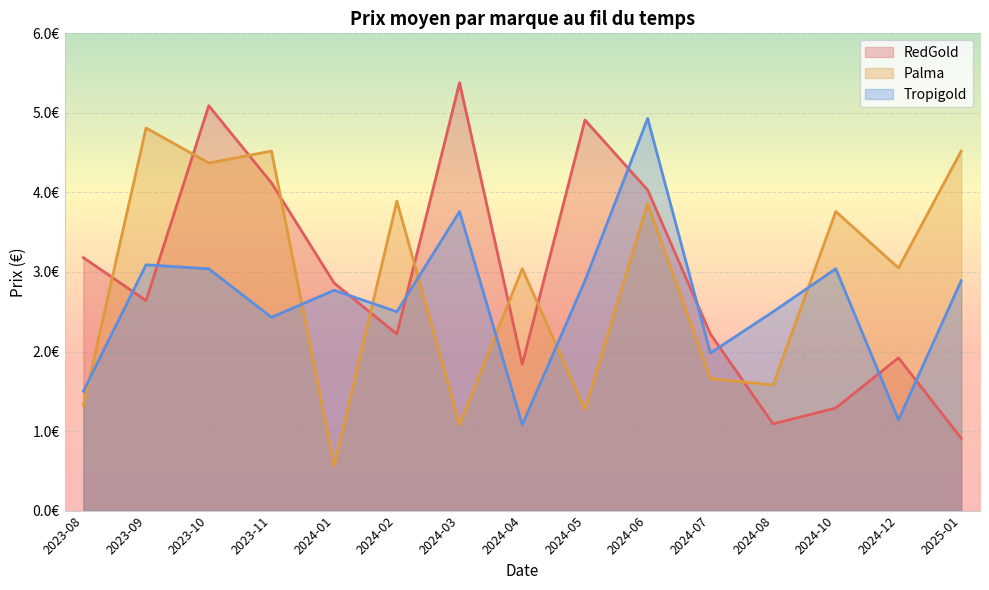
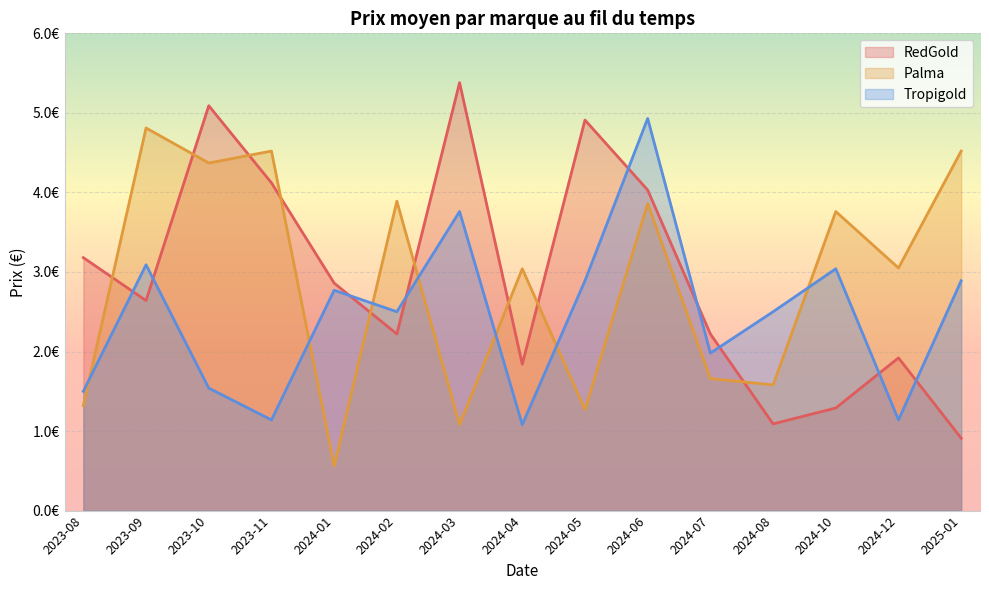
Tropigold, 2023-10: 3.0€ -> 1.5€
Tropigold, 2023-11: 2.4€ -> 1.1€
